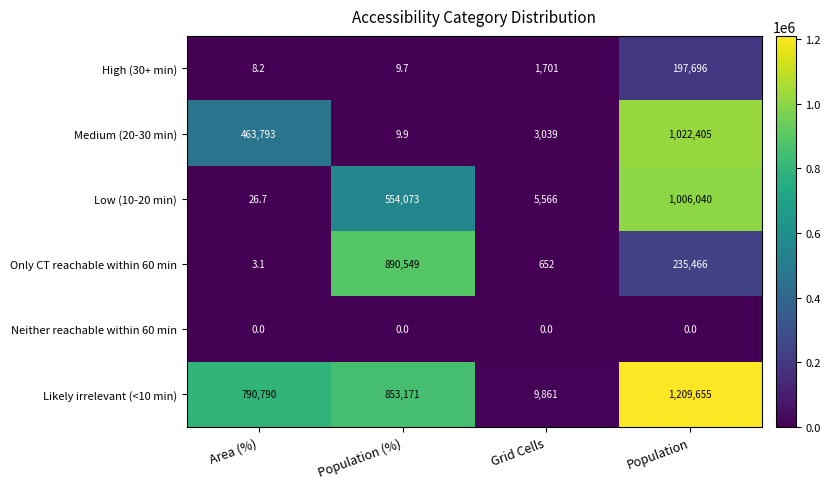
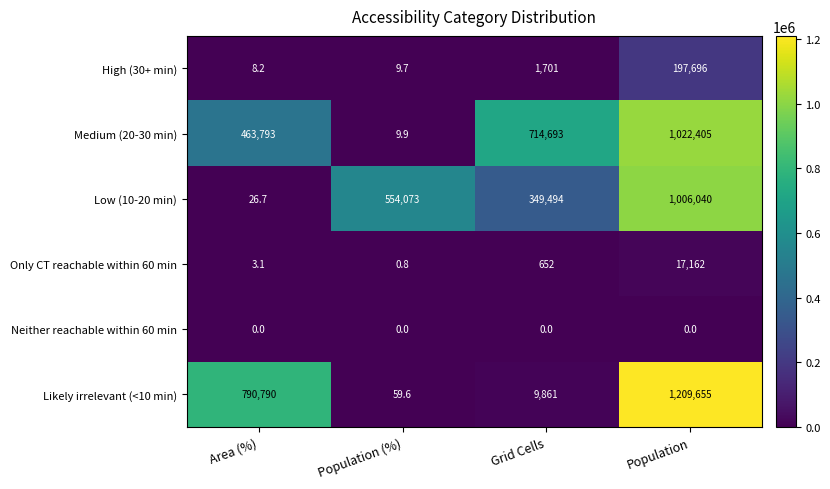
Medium (20-30 min), Grid Cells: 3,039 -> 714,693
Low (10-20 min), Grid Cells: 5,566 -> 349,494
Only CT reachable within 60 min, Population (%): 890,549 -> 0.8
Only CT reachable within 60 min, Population: 235,466 -> 17,162
Likely irrelevant (<10 min), Population (%): 853,171 -> 59.6
